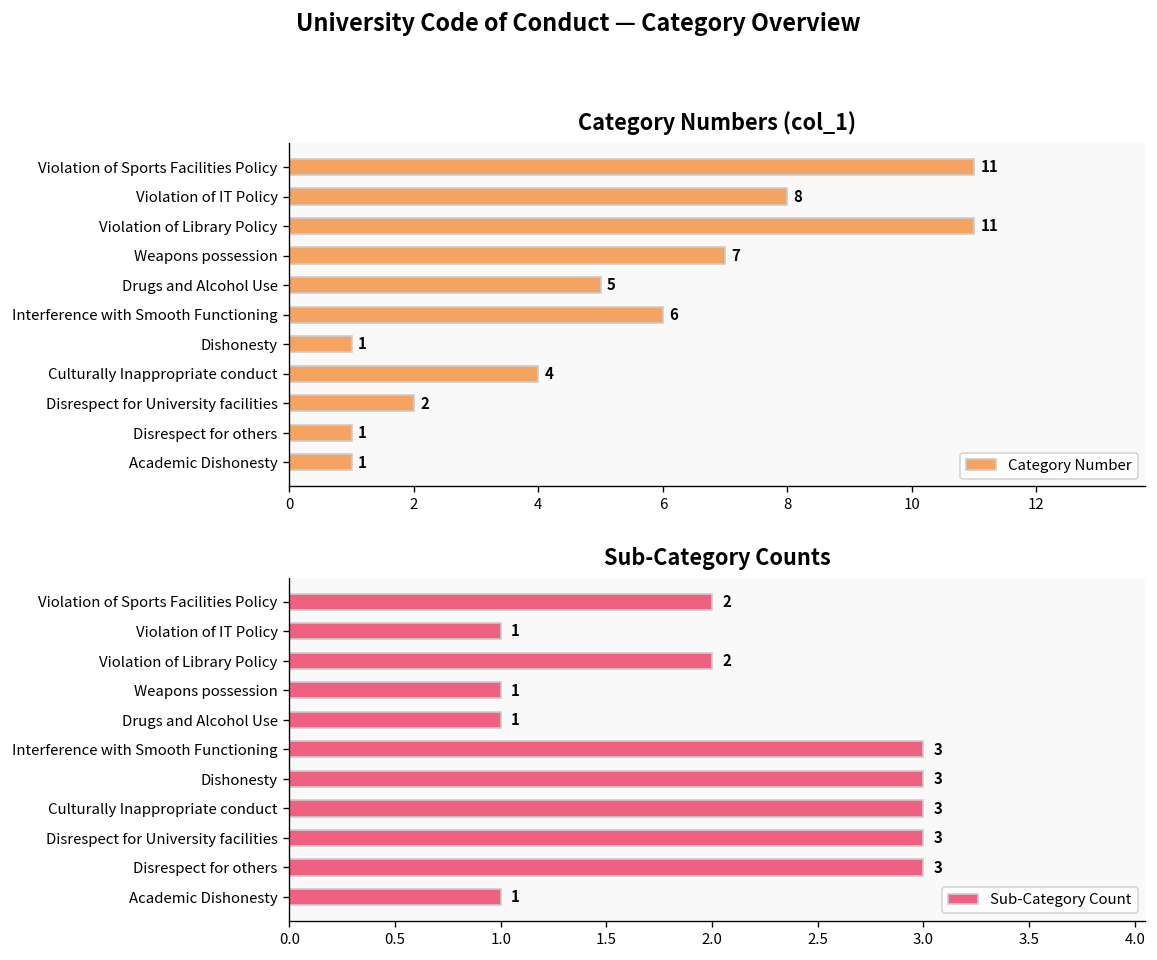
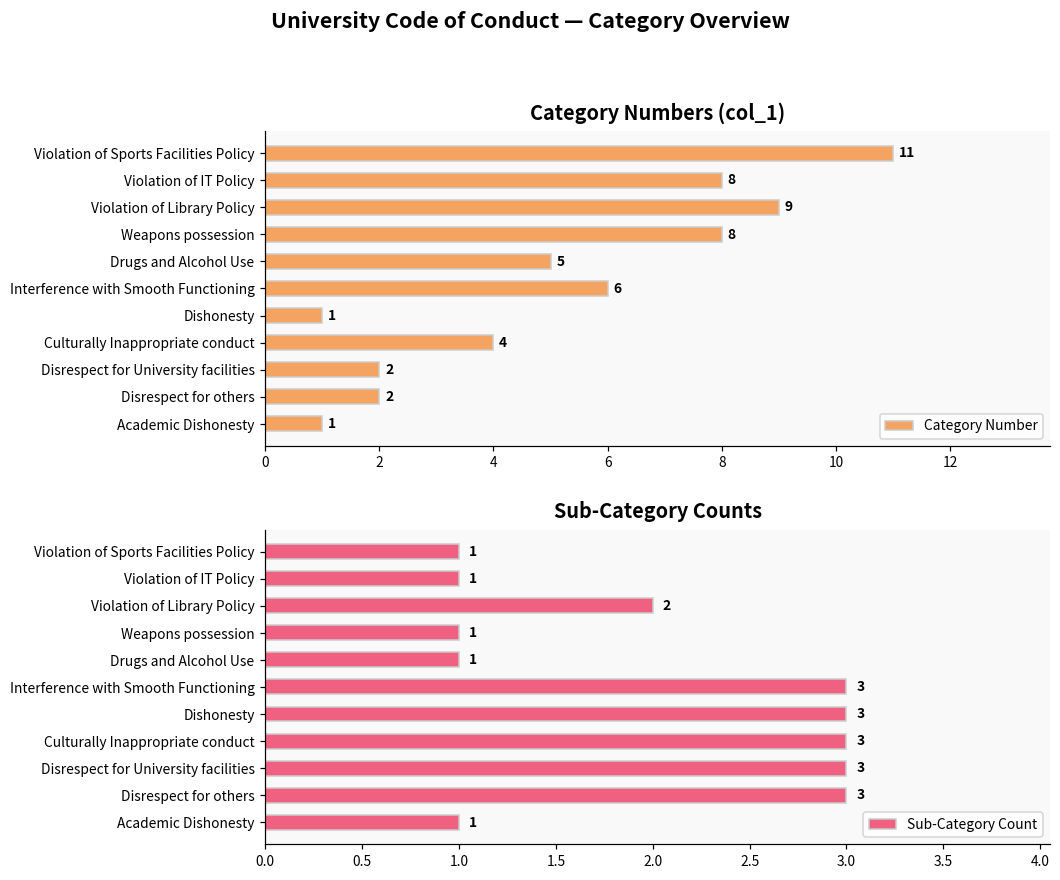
Category Numbers (col_1), Violation of Library Policy: 11 -> 9
Category Numbers (col_1), Weapons possession: 7 -> 8
Category Numbers (col_1), Disrespect for others: 1 -> 2
Sub-Category Counts, Violation of Sports Facilities Policy: 2 -> 1
